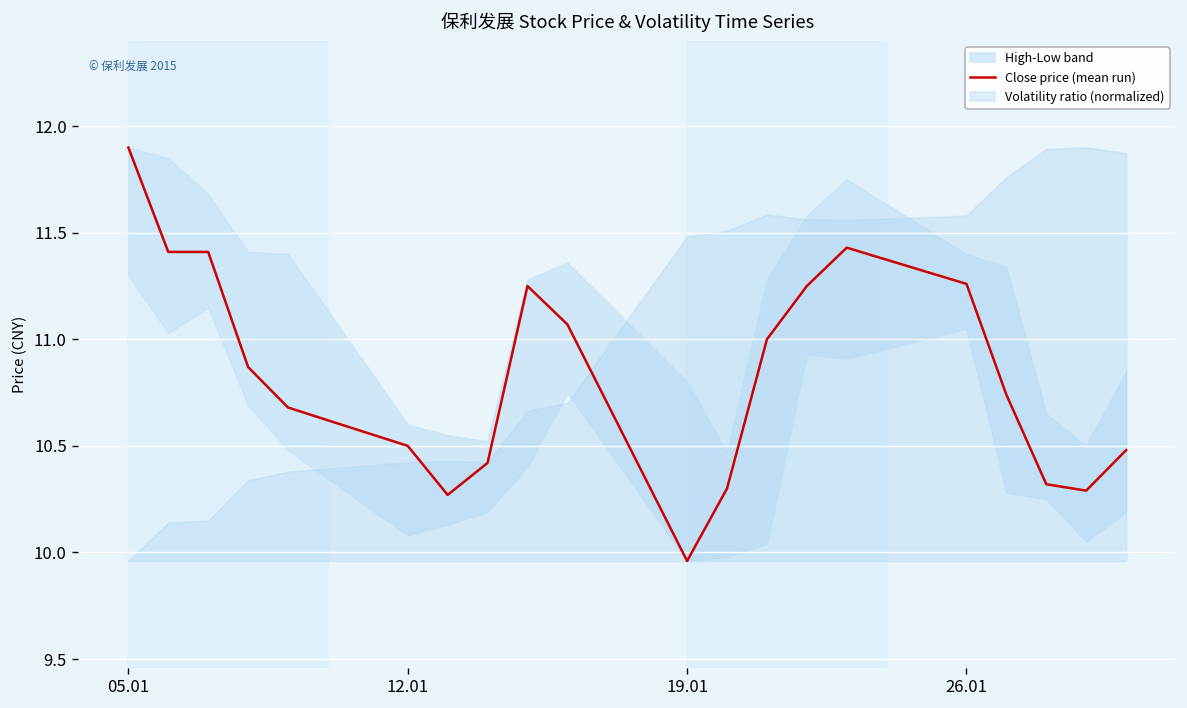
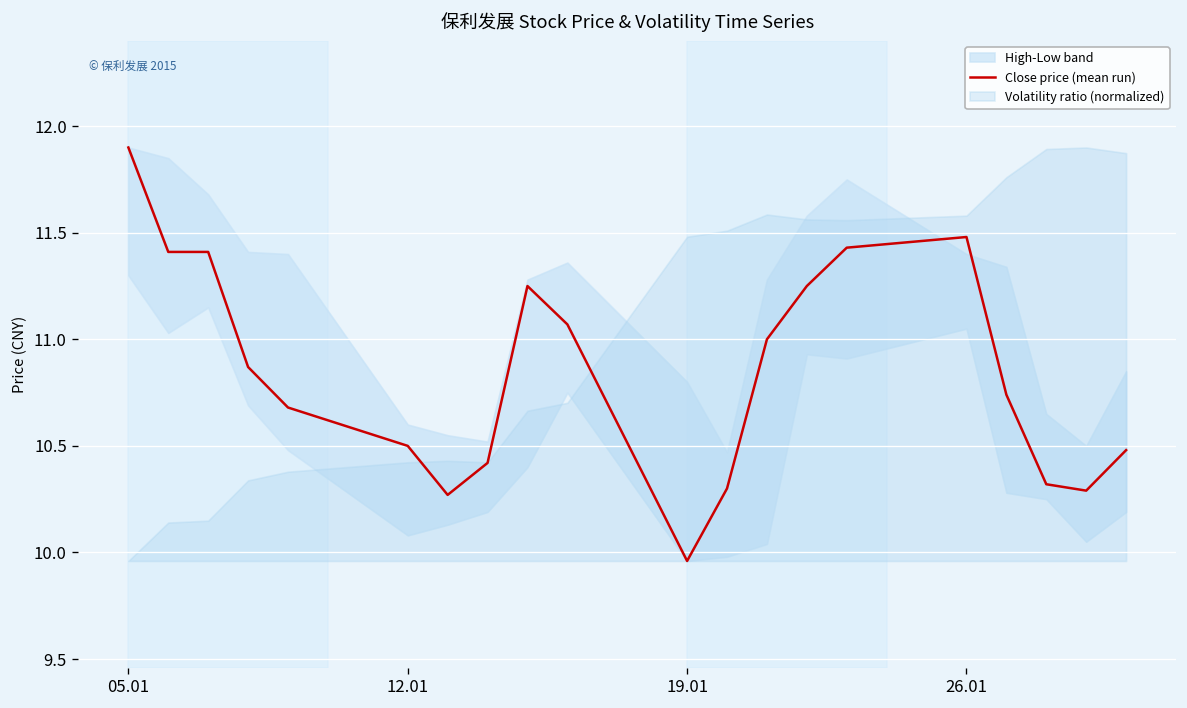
Close price (mean run), 26.01: 11.26 -> 11.48
